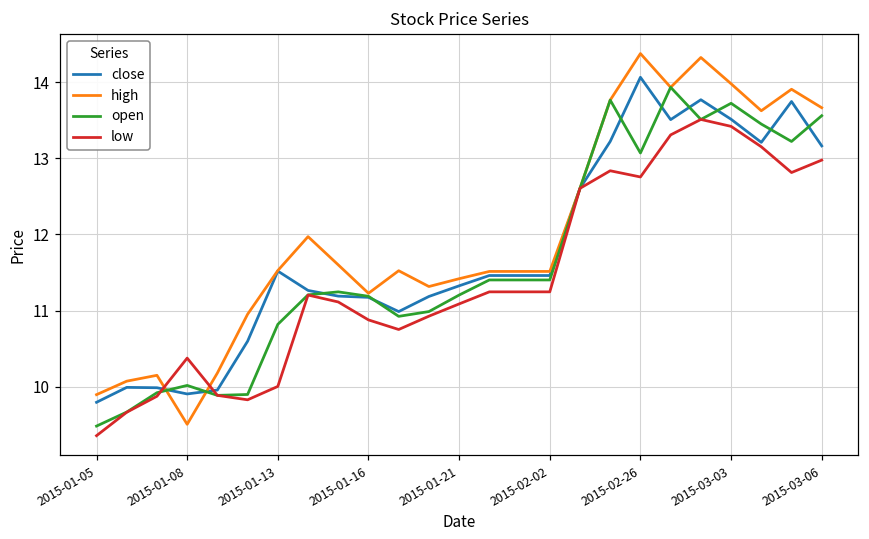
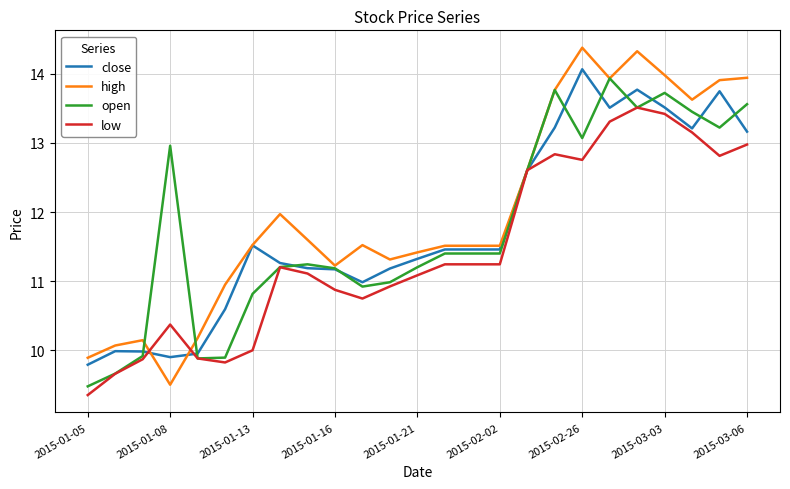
open, 2015-01-08: 10.0 -> 13.0
high, 2015-03-06: 13.7 -> 13.9
